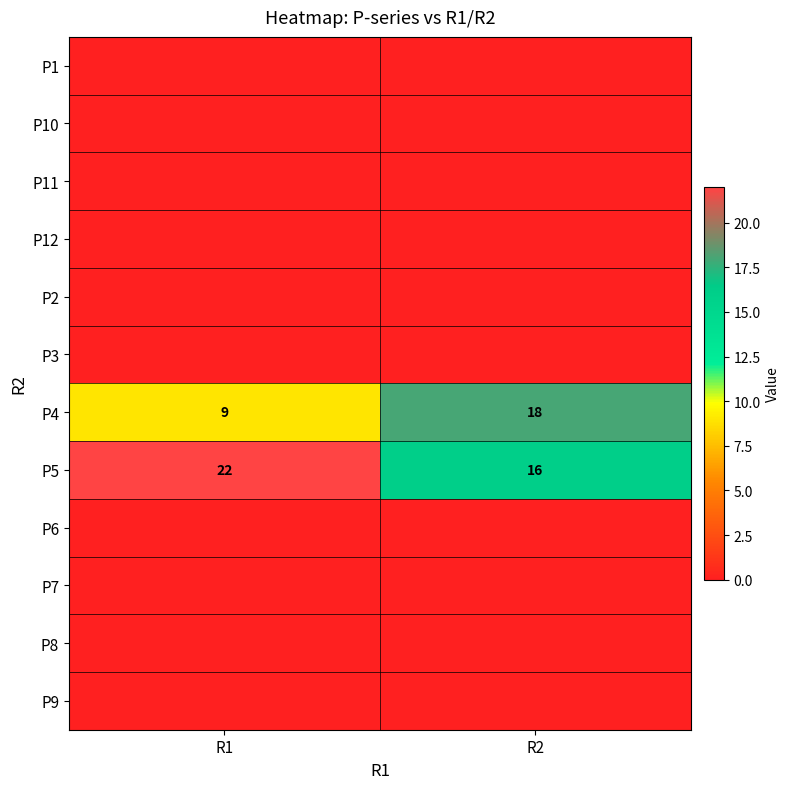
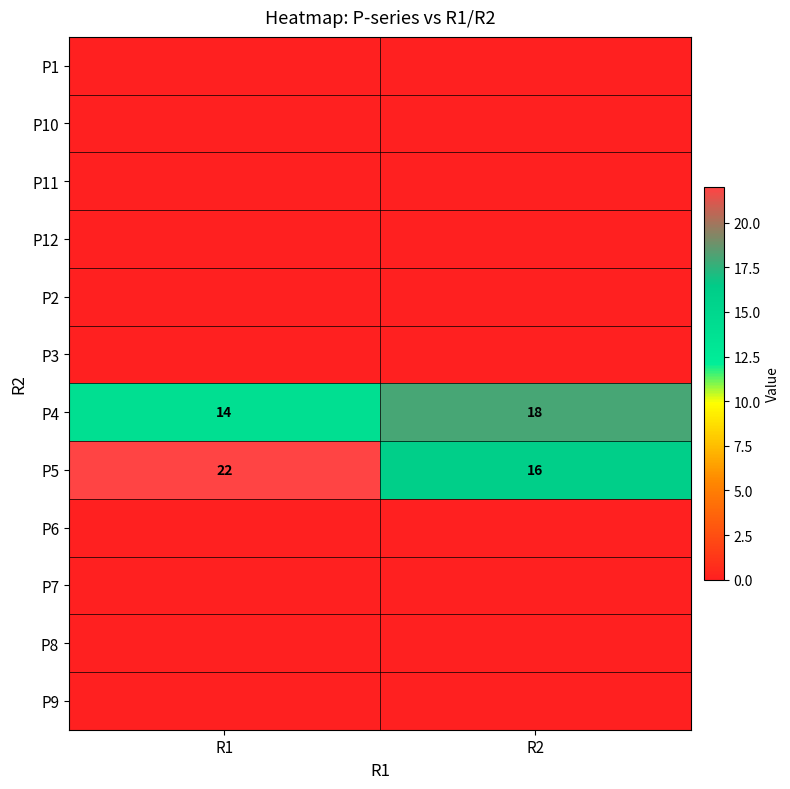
P4, R1: 9 -> 14
